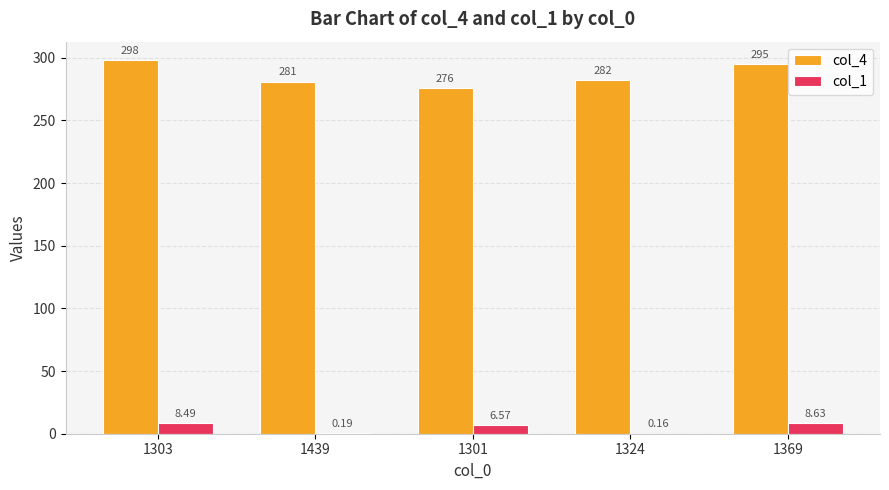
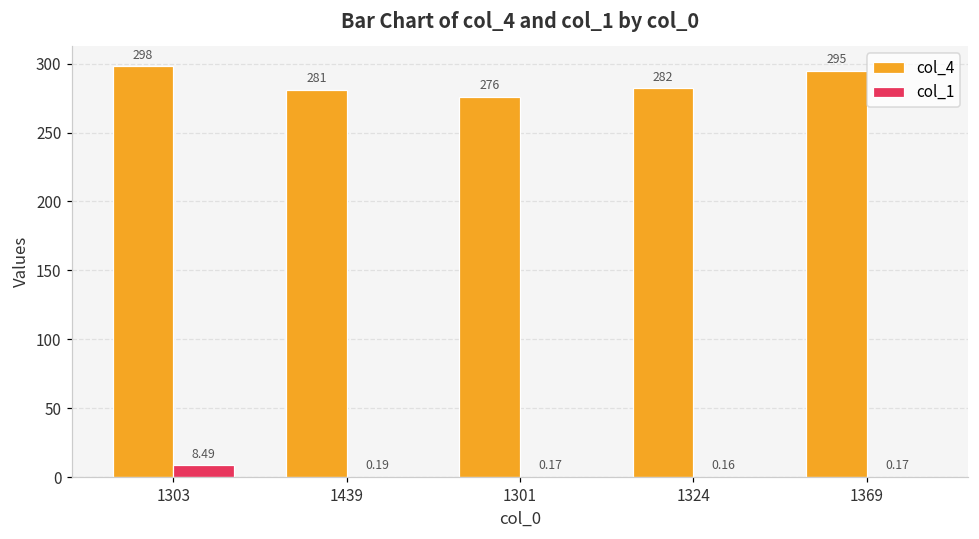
col_1, 1301: 6.57 -> 0.17
col_1, 1369: 8.63 -> 0.17
